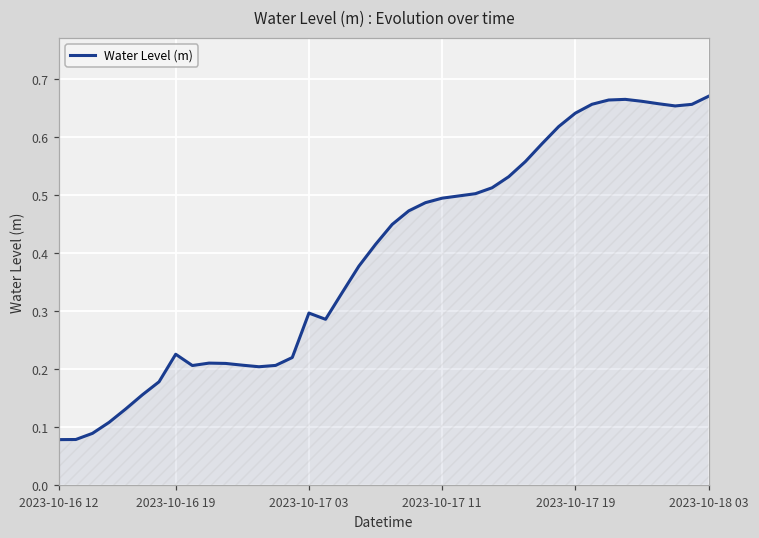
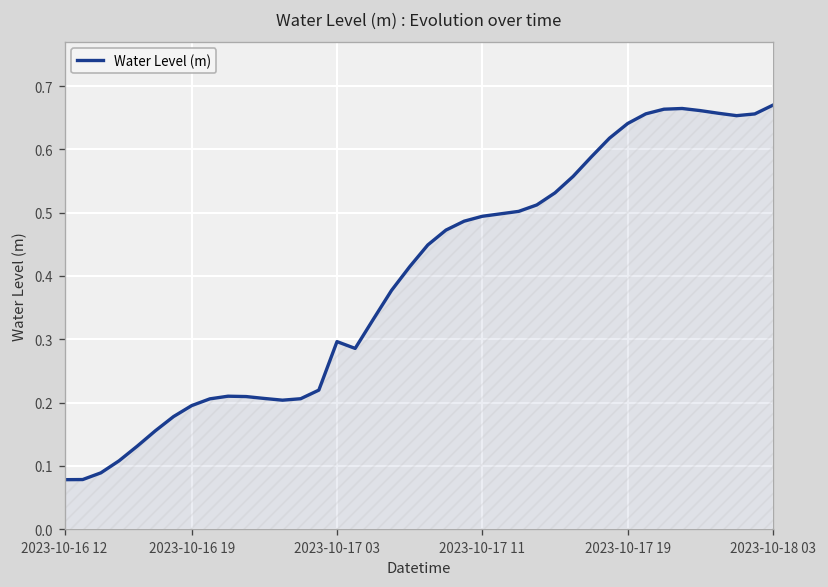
2023-10-16 19: 0.23 -> 0.20
